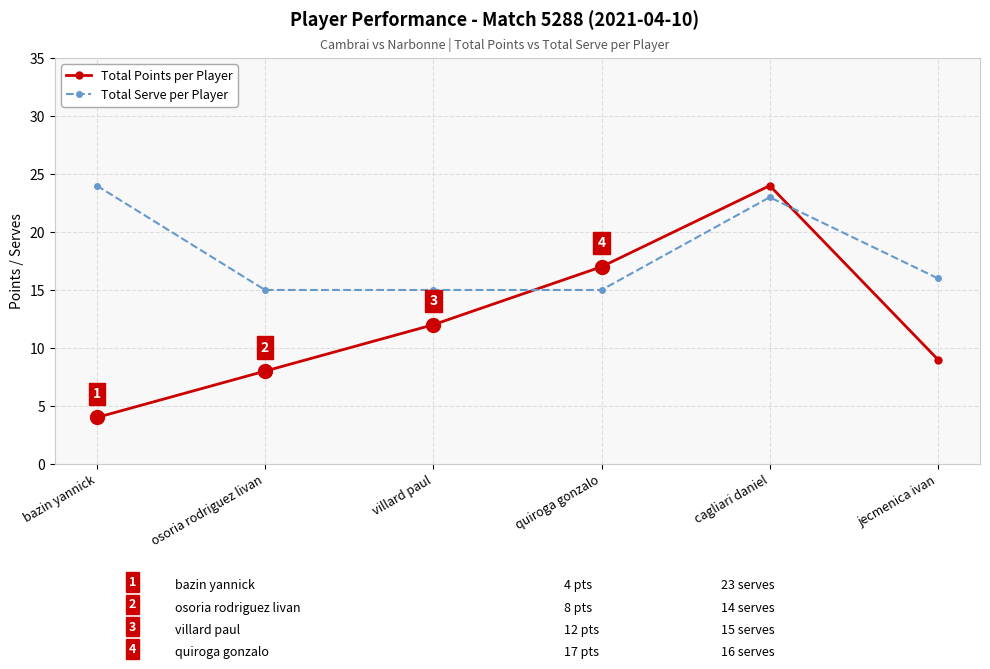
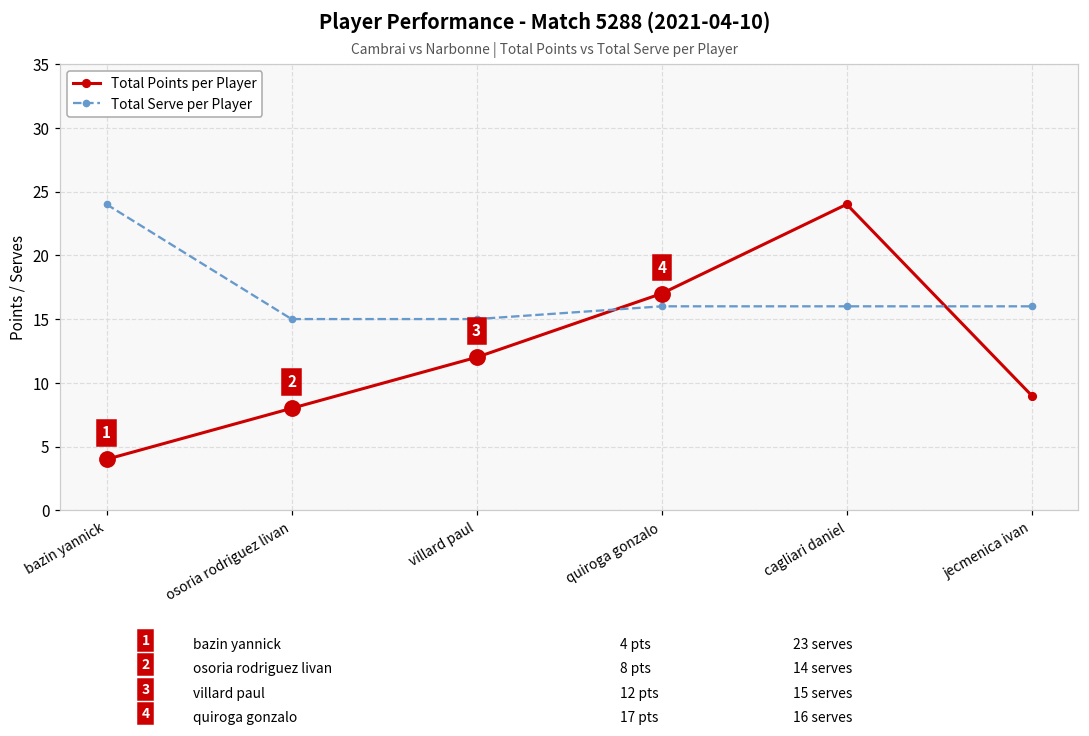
Total Serve per Player, quiroga gonzalo: 15 -> 16
Total Serve per Player, cagliari daniel: 23 -> 16
